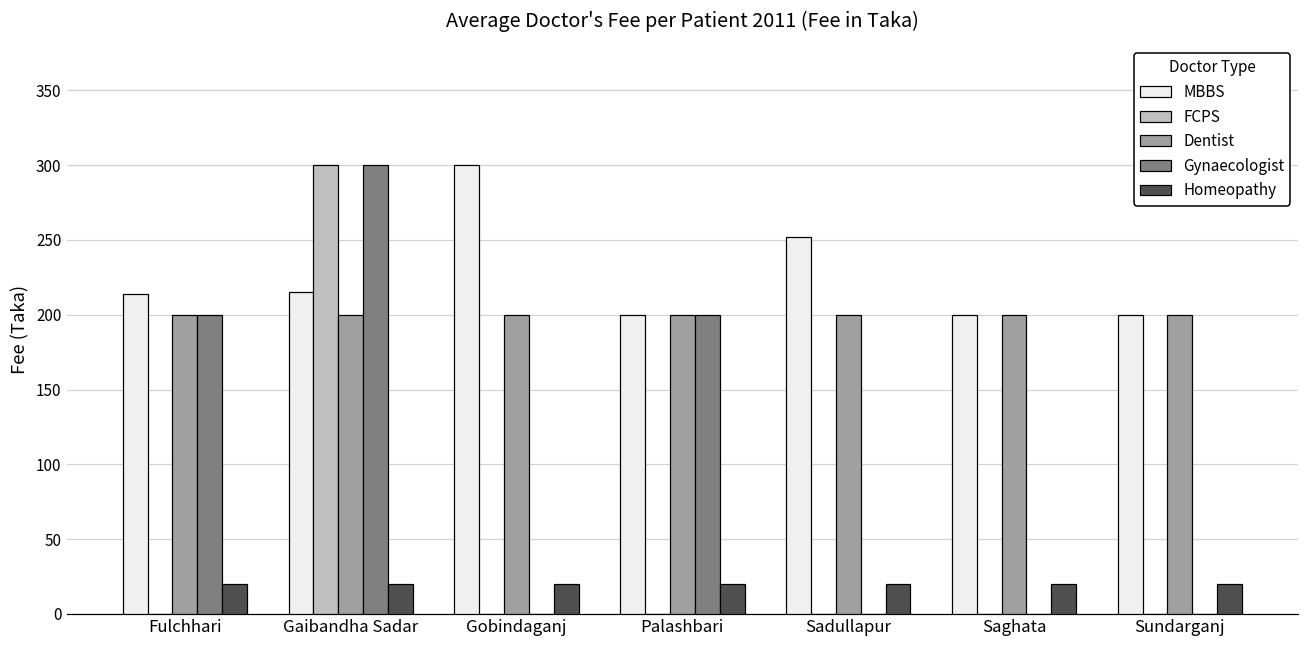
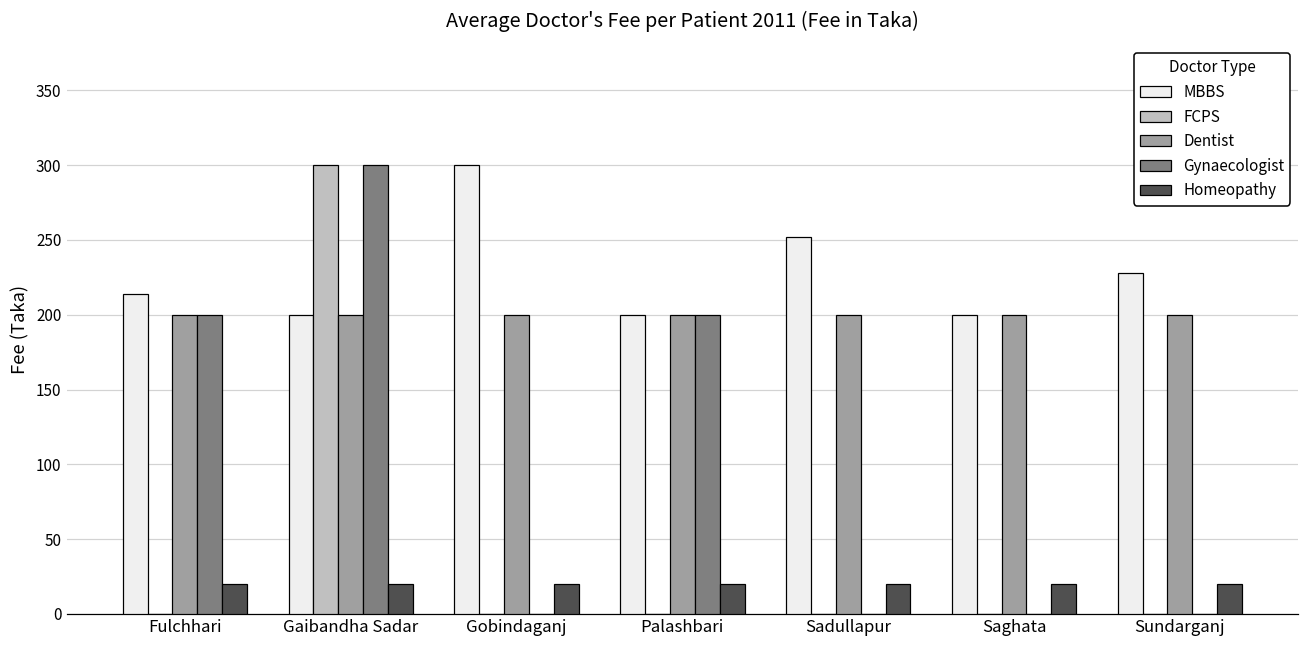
MBBS, Gaibandha Sadar: 215 -> 200
MBBS, Sundarganj: 200 -> 228
